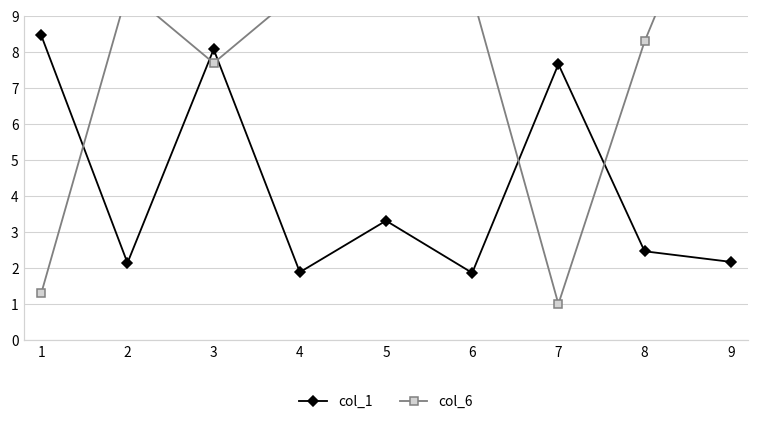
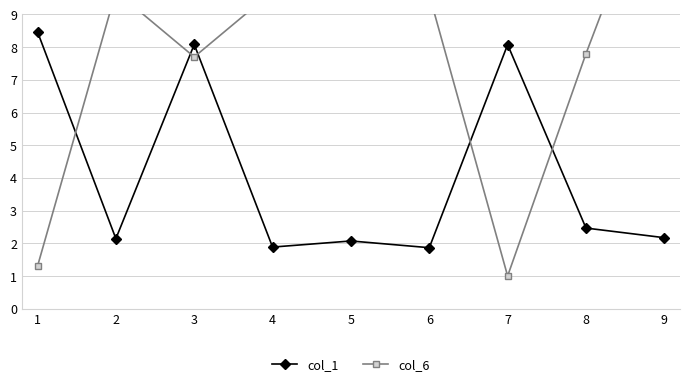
col_1, 5: 3.3 -> 2.1
col_1, 7: 7.7 -> 8.1
col_6, 8: 8.3 -> 7.8
